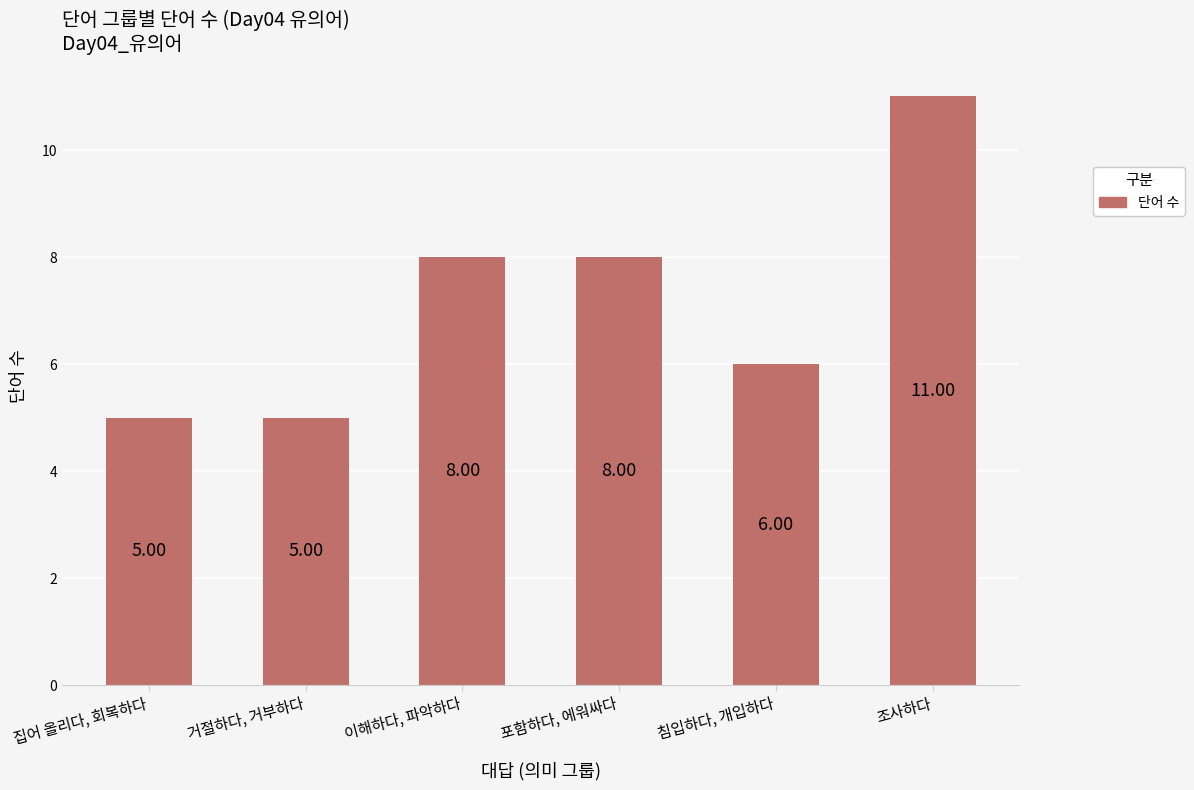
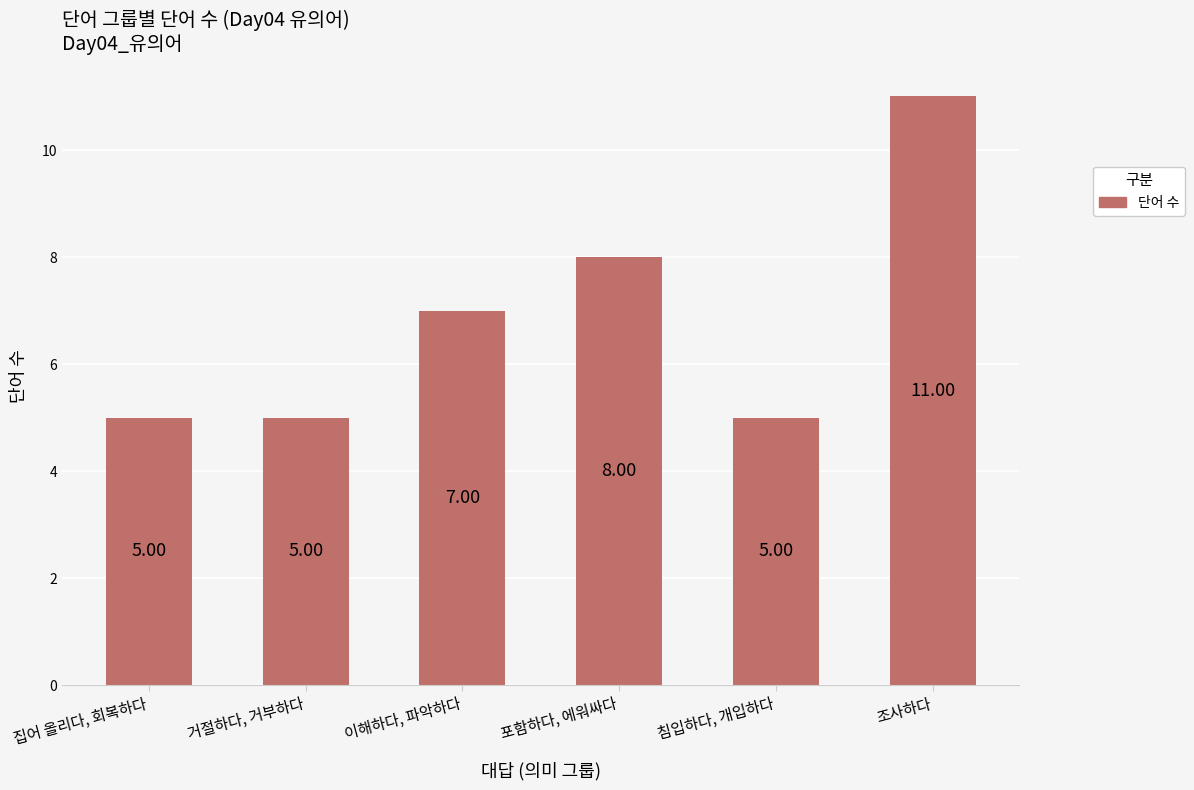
이해하다, 파악하다: 8.00 -> 7.00
침입하다, 개입하다: 6.00 -> 5.00
